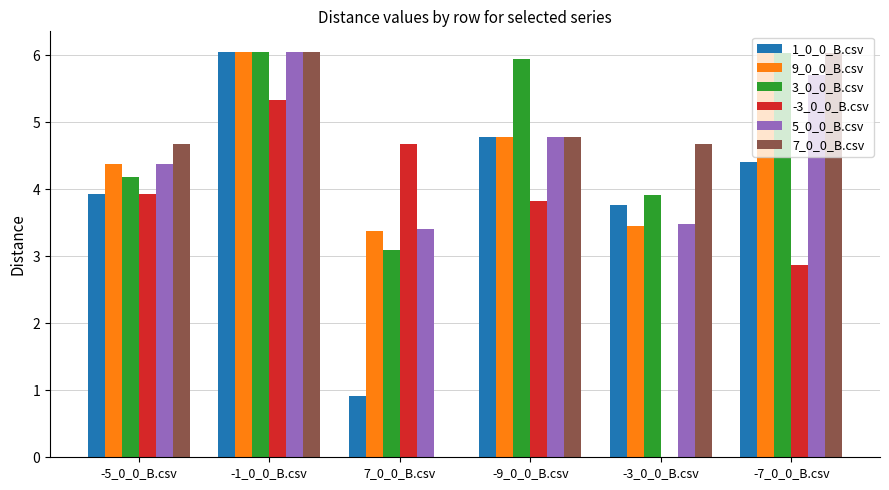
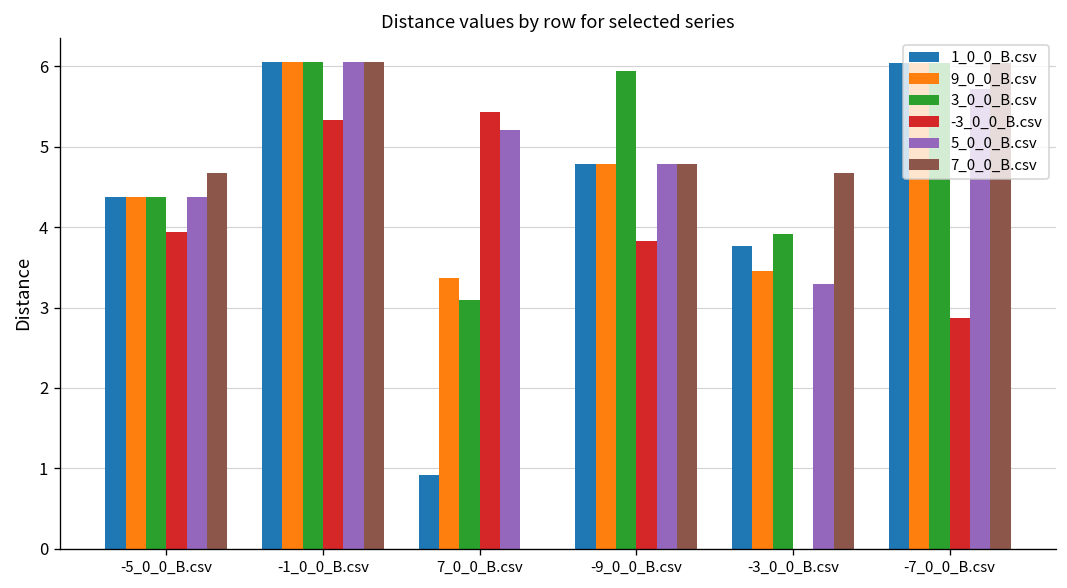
1_0_0_B.csv, -5_0_0_B.csv: 3.9 -> 4.4
3_0_0_B.csv, -5_0_0_B.csv: 4.2 -> 4.4
-3_0_0_B.csv, 7_0_0_B.csv: 4.7 -> 5.4
5_0_0_B.csv, 7_0_0_B.csv: 3.4 -> 5.2
5_0_0_B.csv, -3_0_0_B.csv: 3.5 -> 3.3
1_0_0_B.csv, -7_0_0_B.csv: 4.4 -> 6.0
